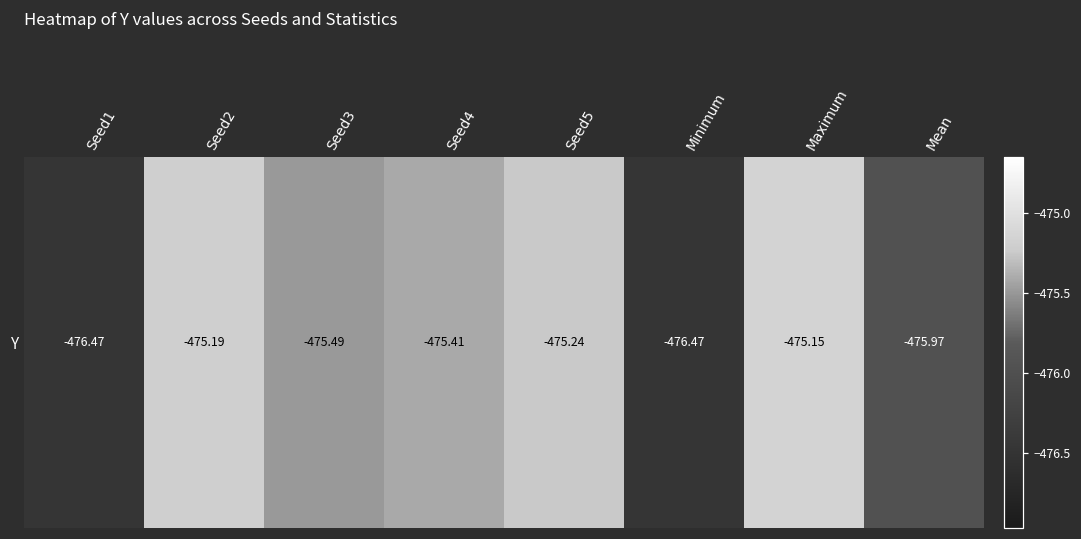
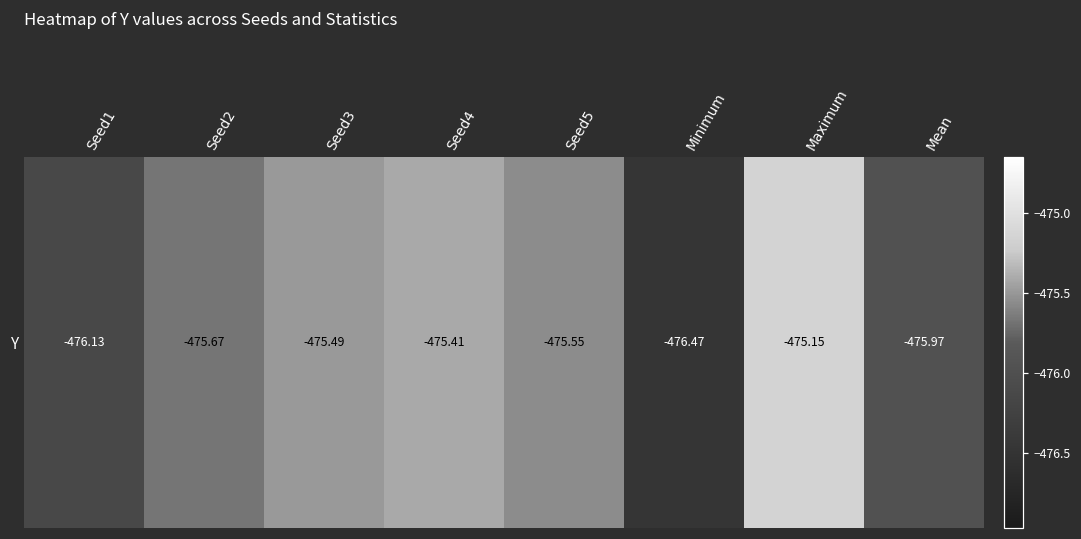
Y, Seed1: -476.47 -> -476.13
Y, Seed2: -475.19 -> -475.67
Y, Seed5: -475.24 -> -475.55
